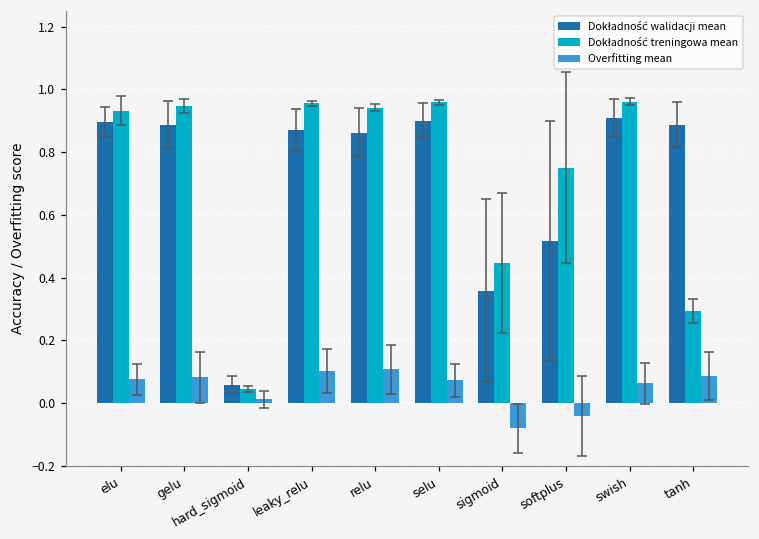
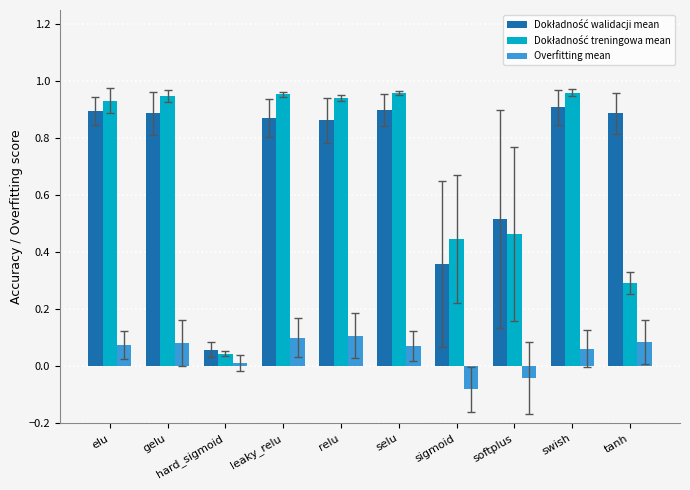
Dokładność treningowa mean, softplus: 0.75 -> 0.46
